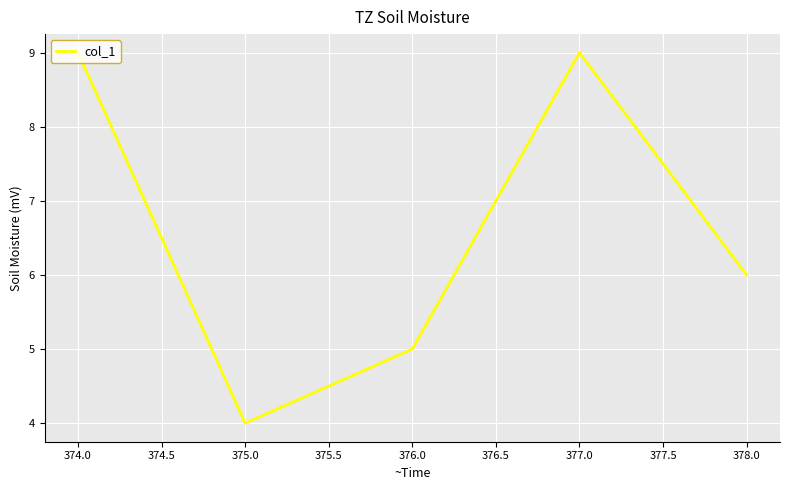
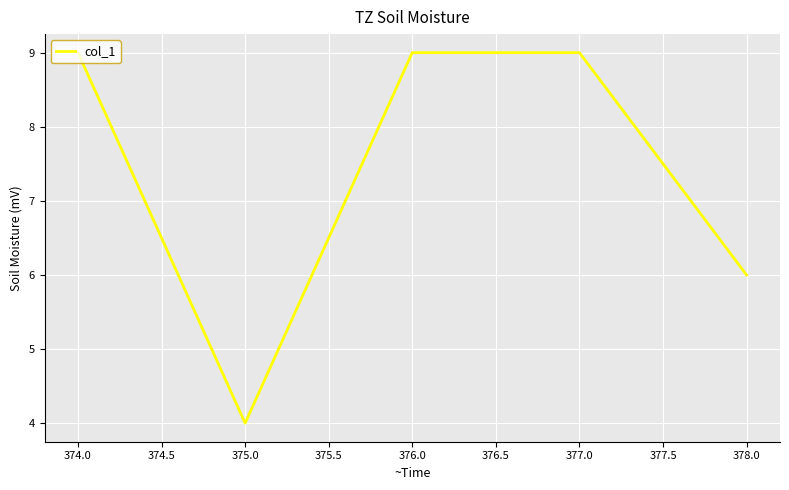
376.0: 5 -> 9
